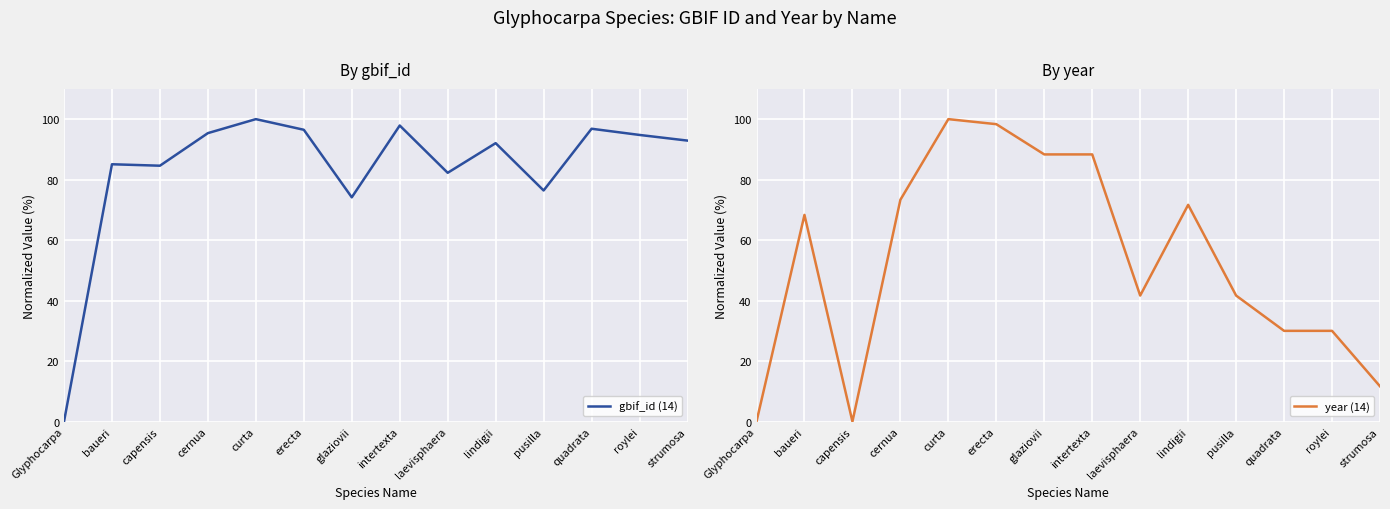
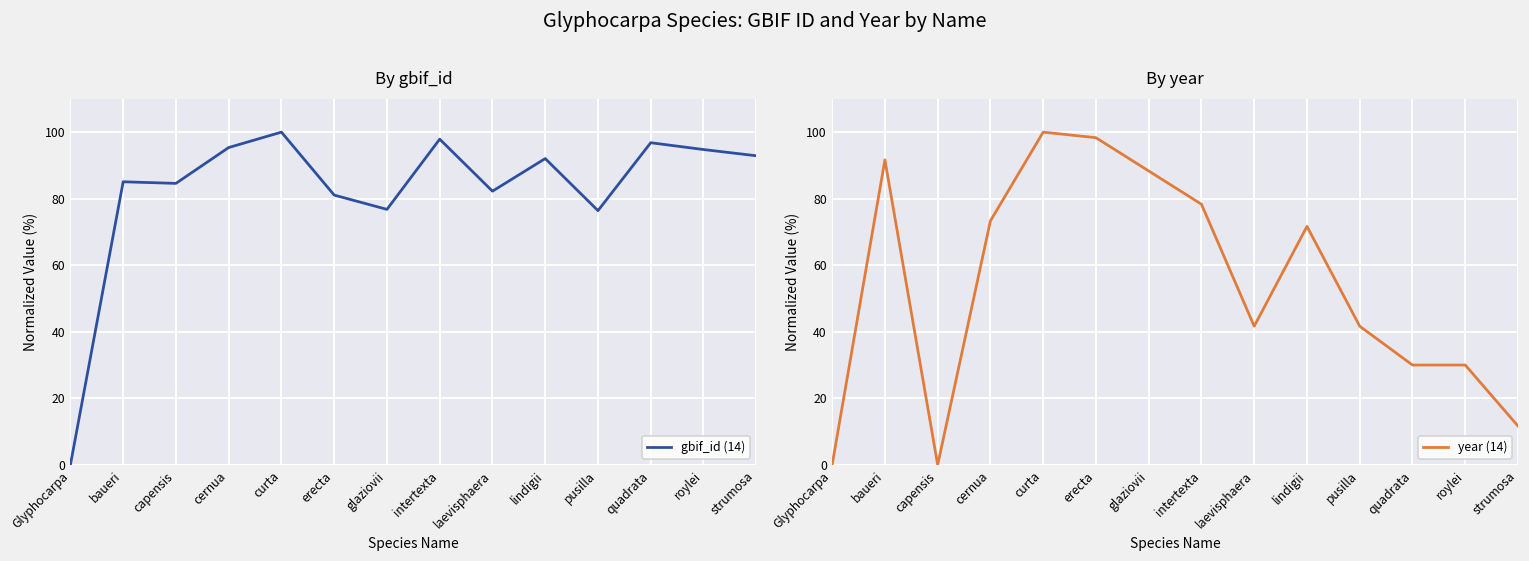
By gbif_id, erecta: 96 -> 81
By gbif_id, glaziovii: 74 -> 77
By year, baueri: 68 -> 92
By year, intertexta: 88 -> 78
